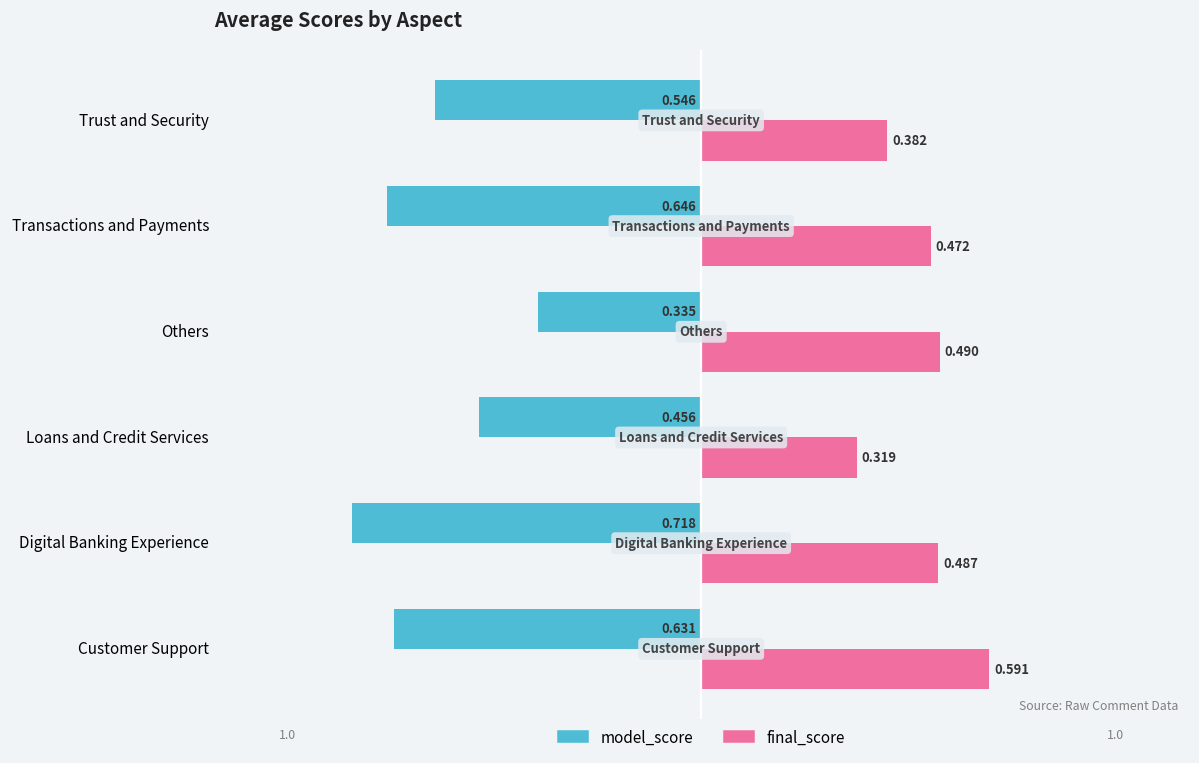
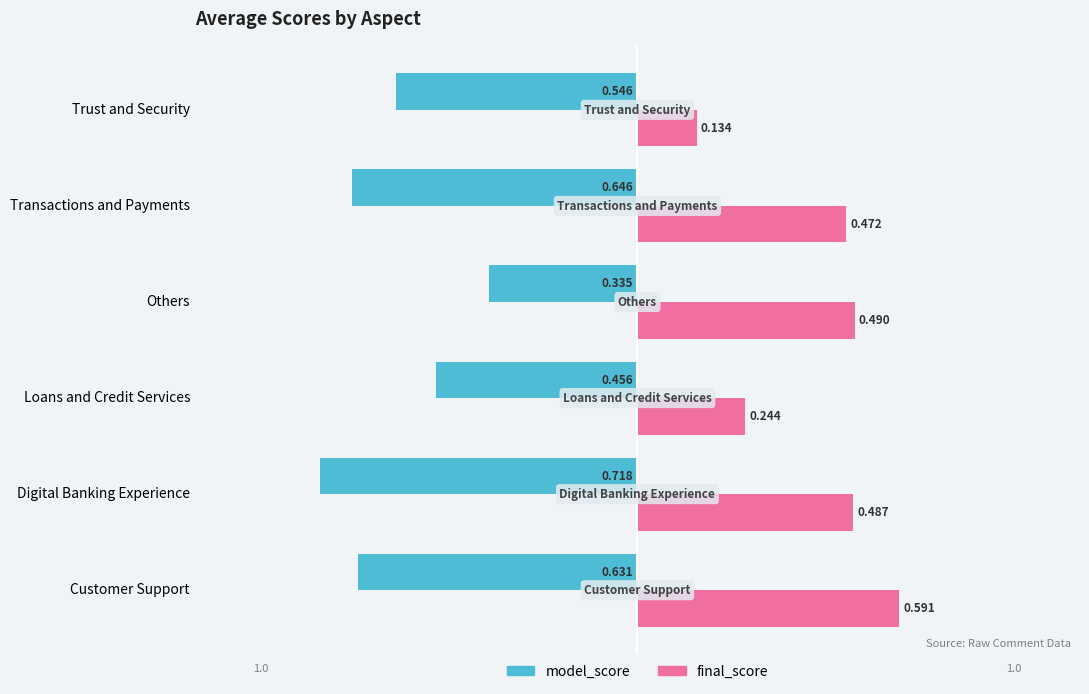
final_score, Trust and Security: 0.382 -> 0.134
final_score, Loans and Credit Services: 0.319 -> 0.244
